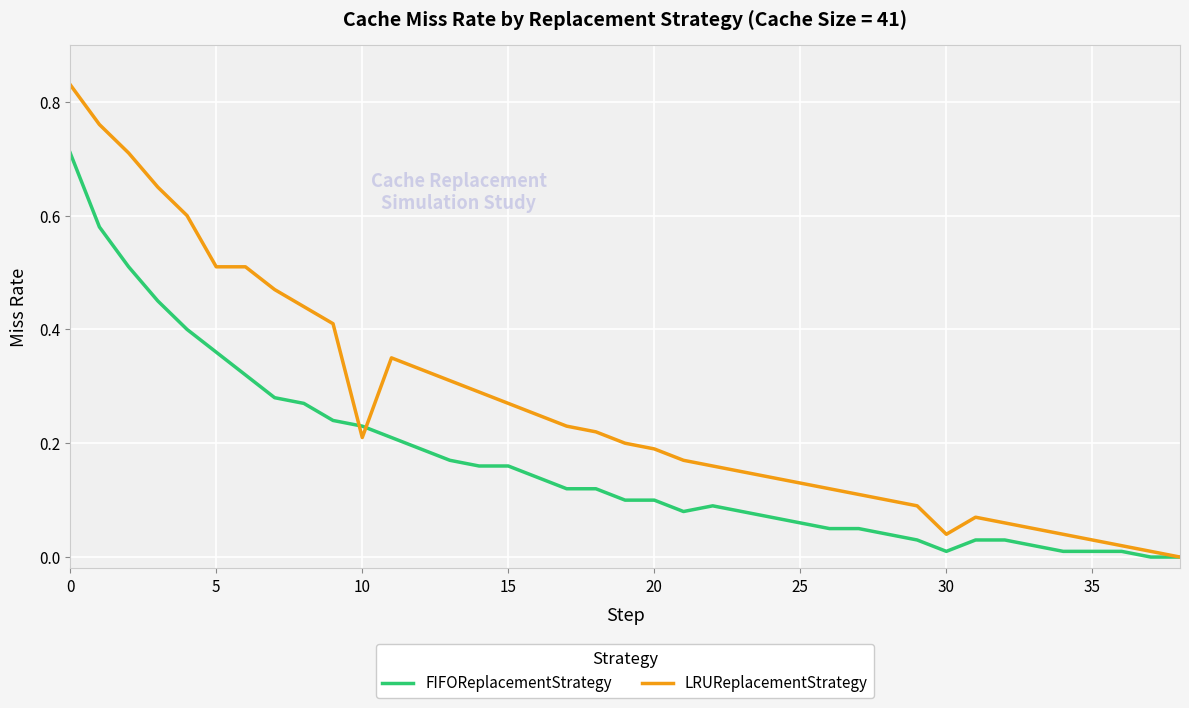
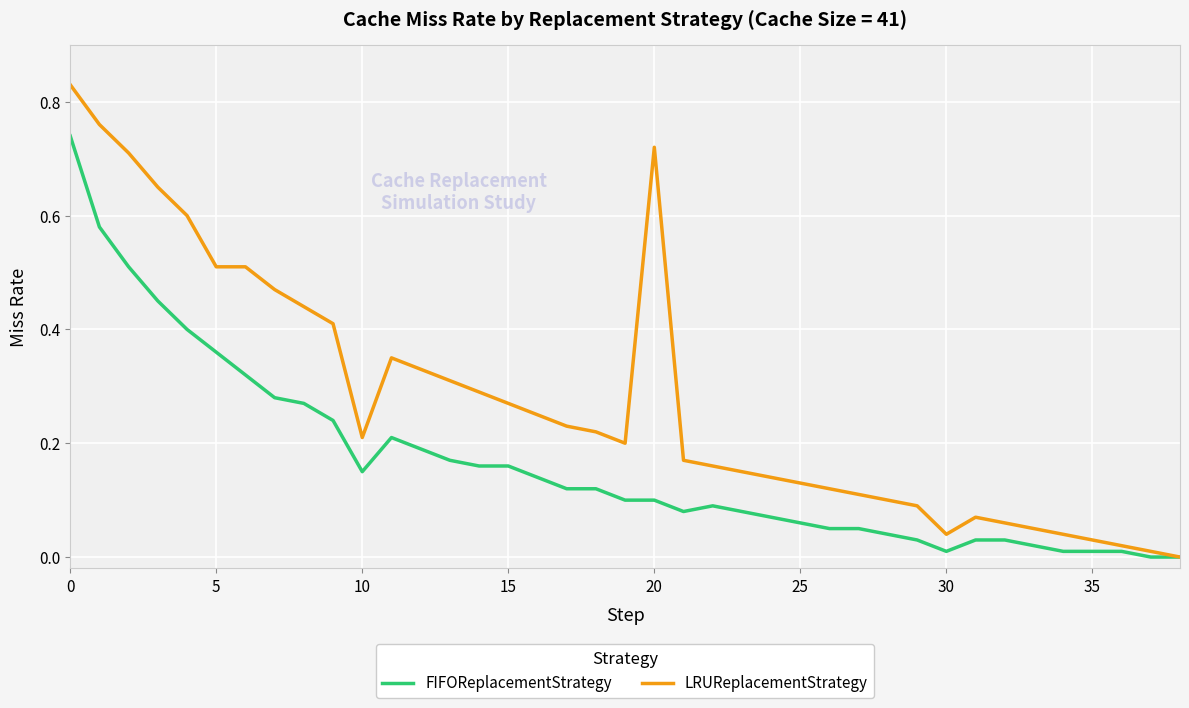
FIFOReplacementStrategy, 0: 0.71 -> 0.74
FIFOReplacementStrategy, 10: 0.23 -> 0.15
LRUReplacementStrategy, 20: 0.19 -> 0.72
